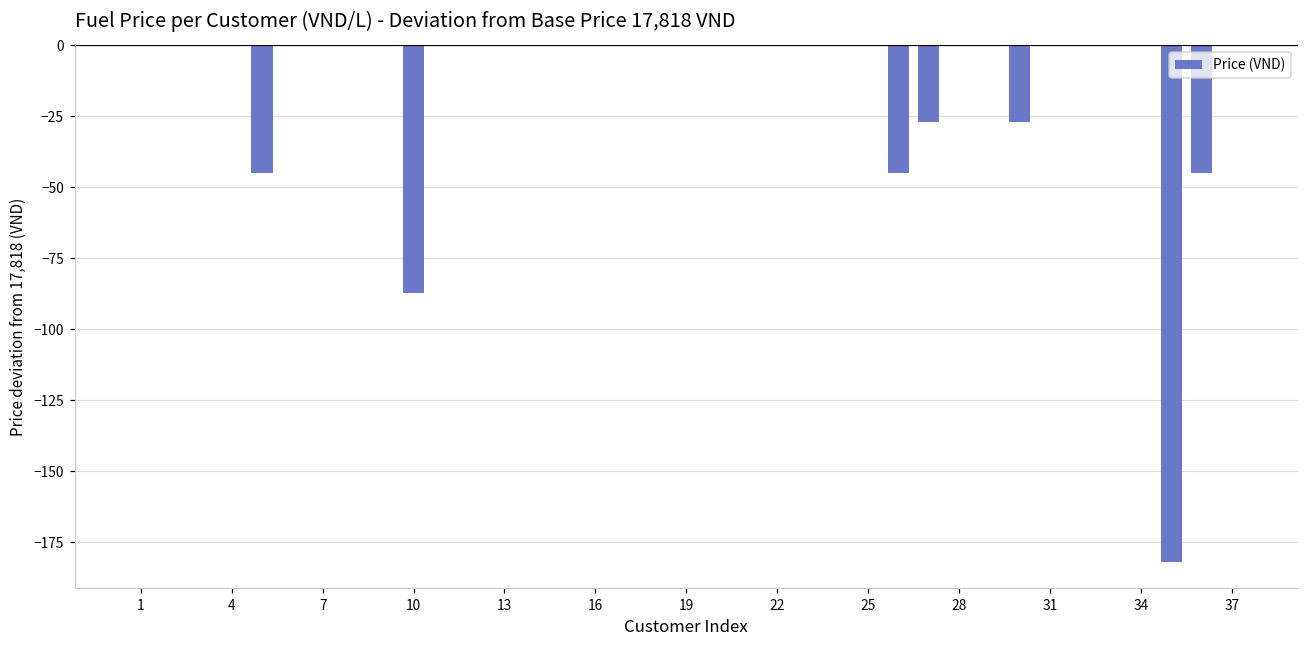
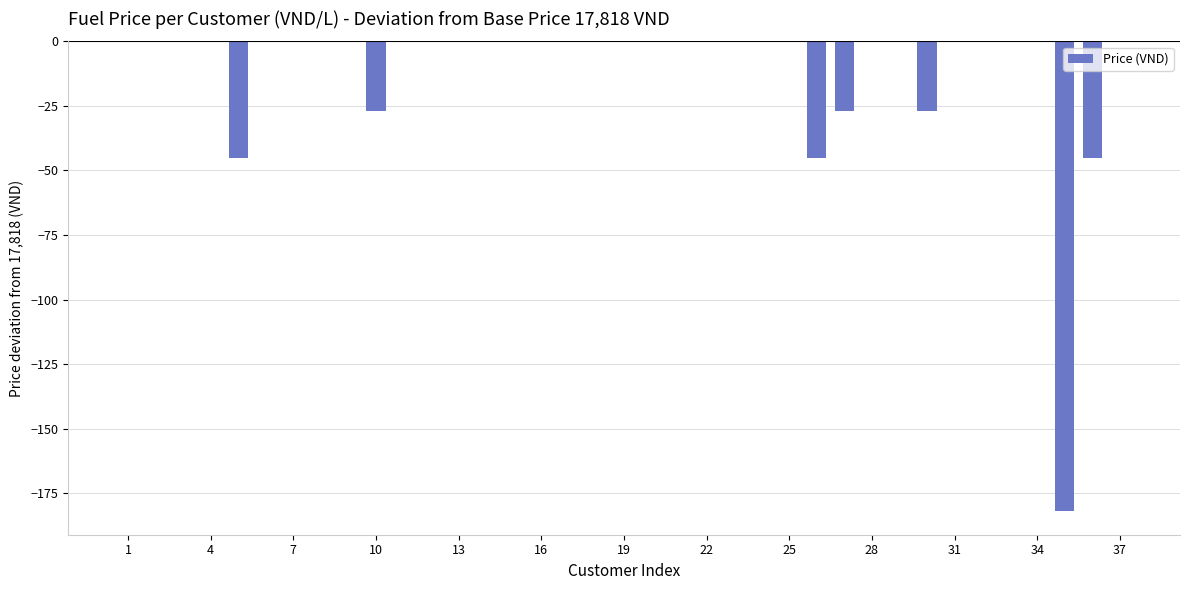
10: -87 -> -27
